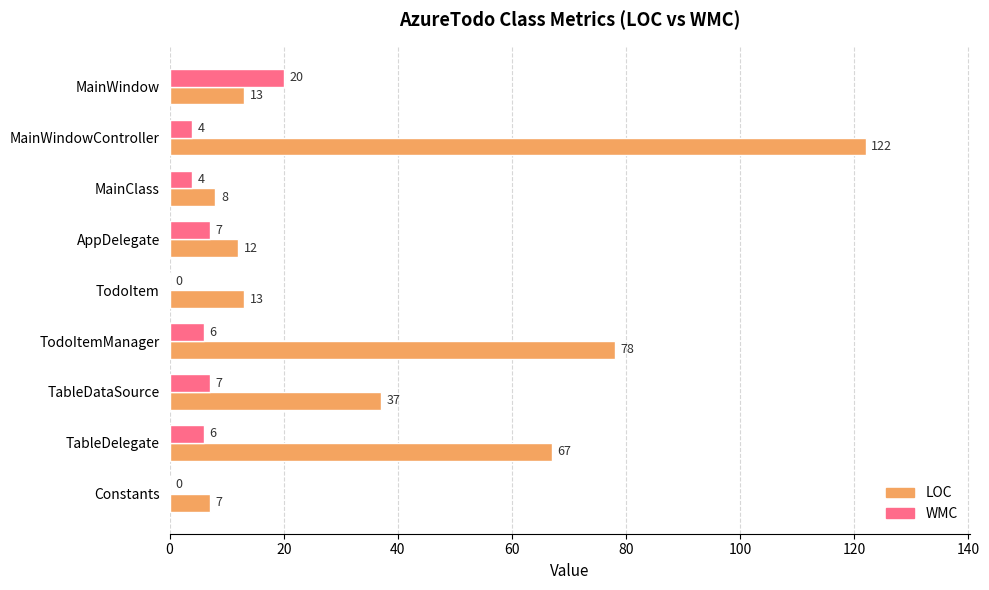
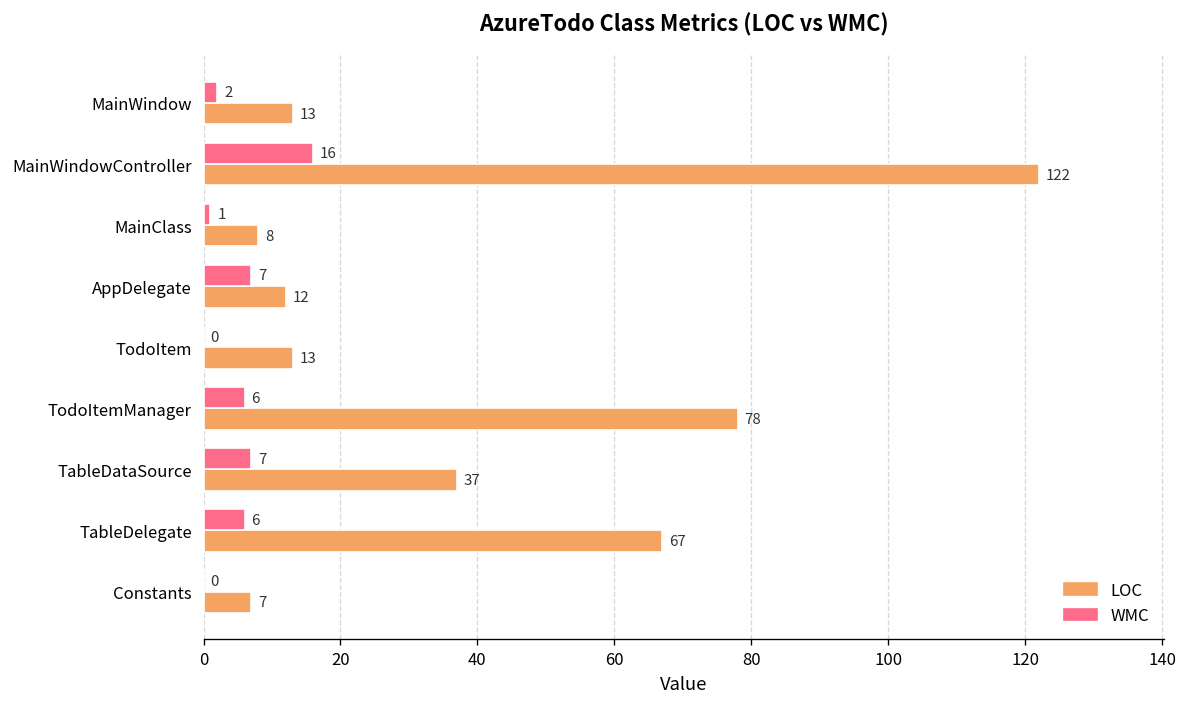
WMC, MainWindow: 20 -> 2
WMC, MainWindowController: 4 -> 16
WMC, MainClass: 4 -> 1
